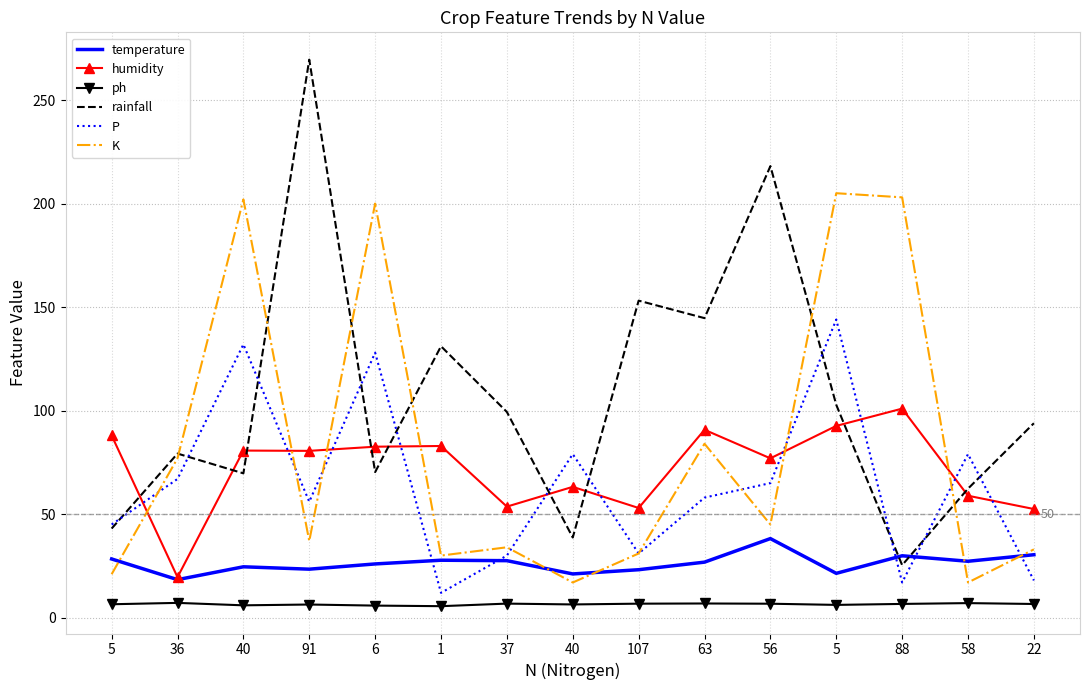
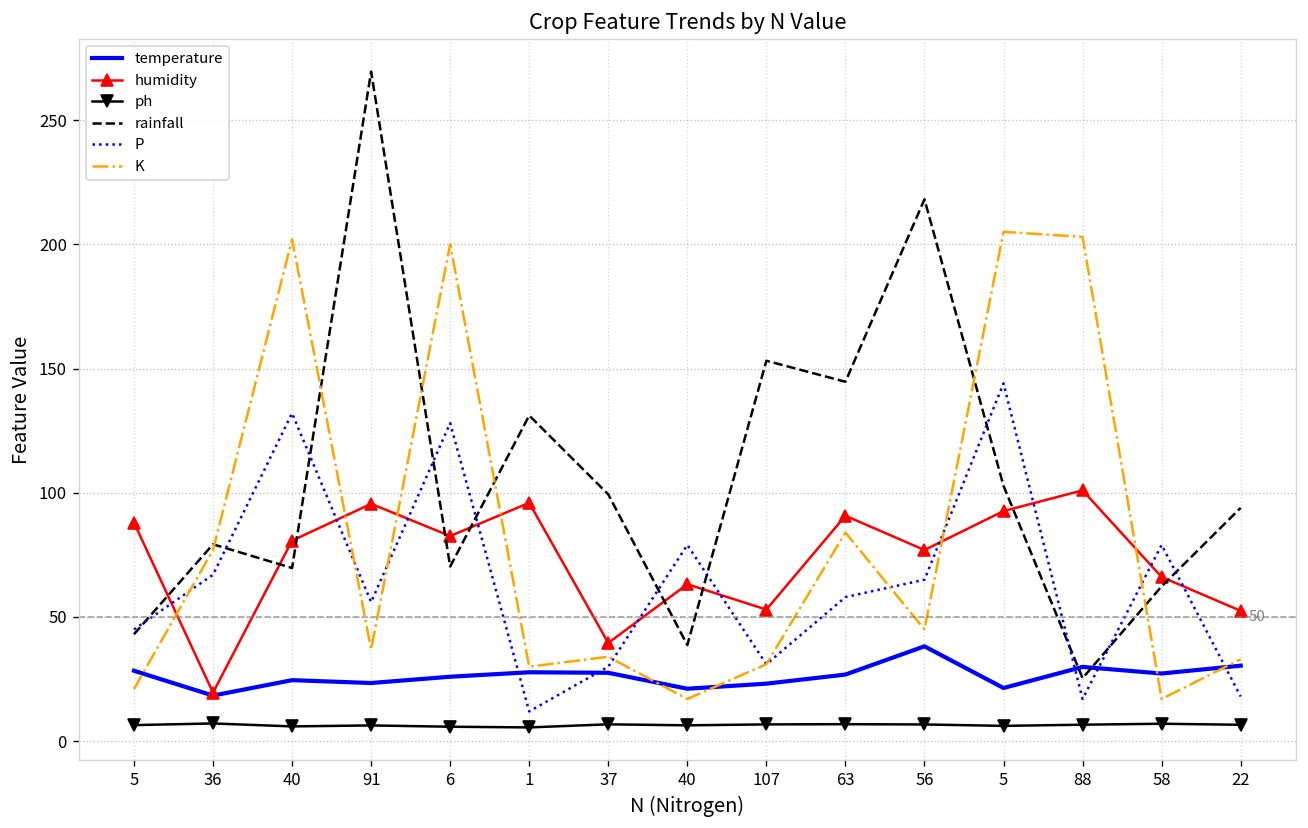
humidity, 91: 81 -> 96
humidity, 1: 83 -> 96
humidity, 37: 54 -> 40
humidity, 58: 59 -> 66
